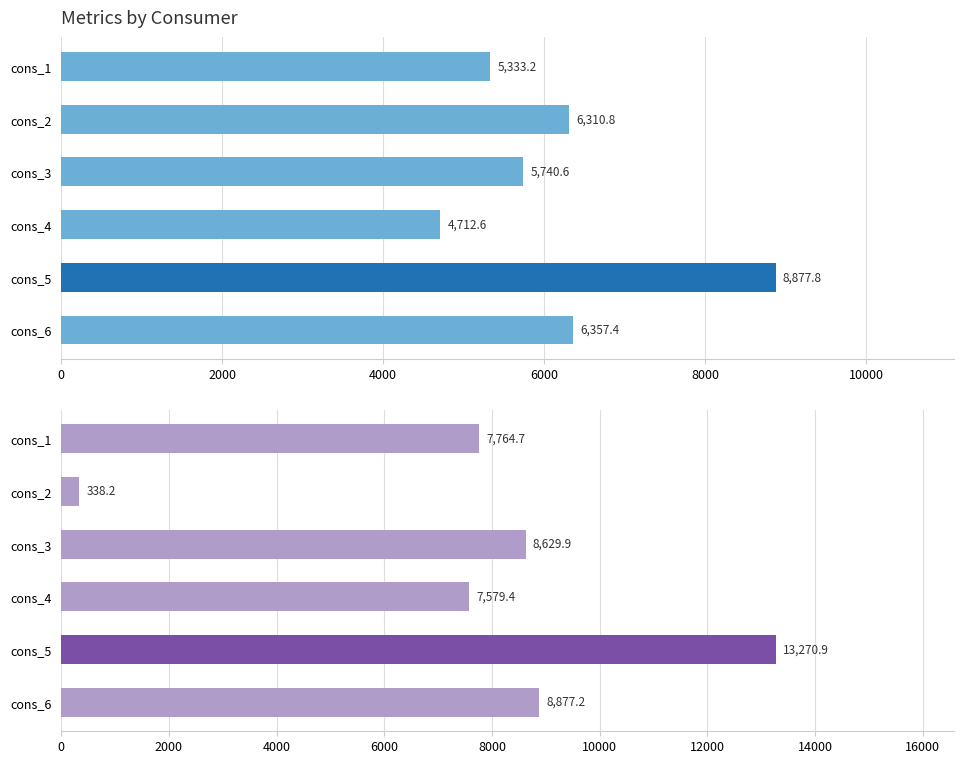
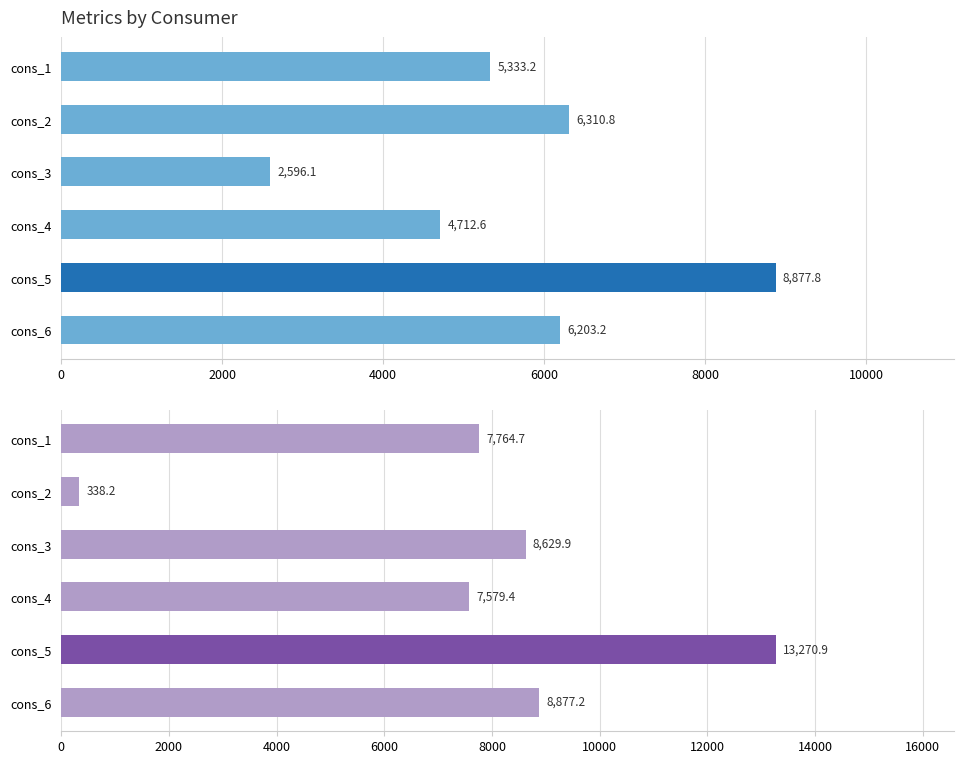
Metrics by Consumer, cons_3: 5,740.6 -> 2,596.1
Metrics by Consumer, cons_6: 6,357.4 -> 6,203.2
